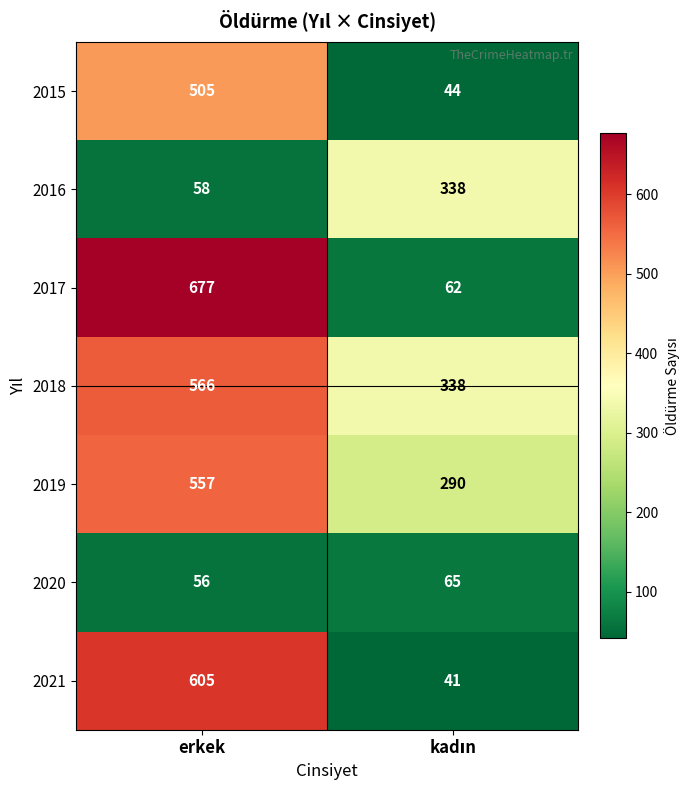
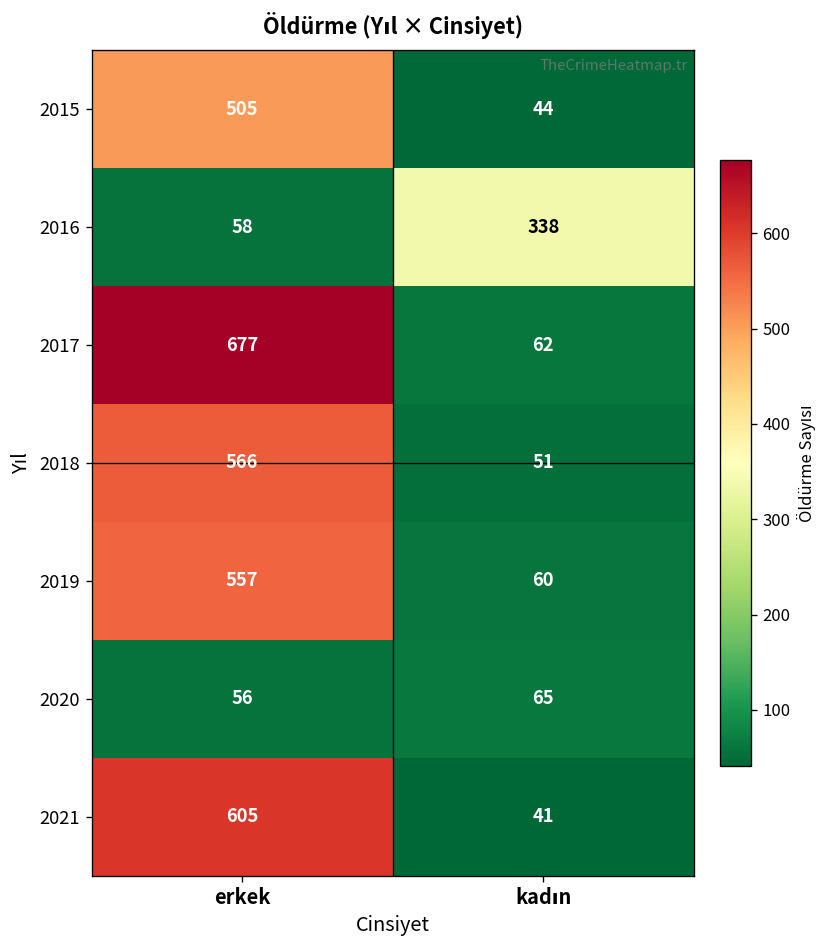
2018, kadın: 338 -> 51
2019, kadın: 290 -> 60
